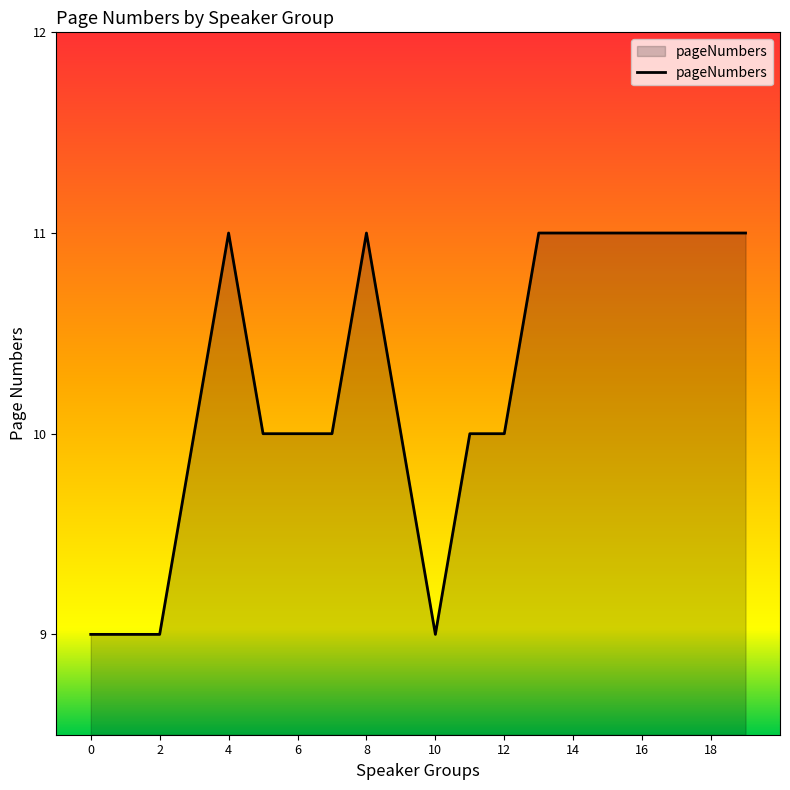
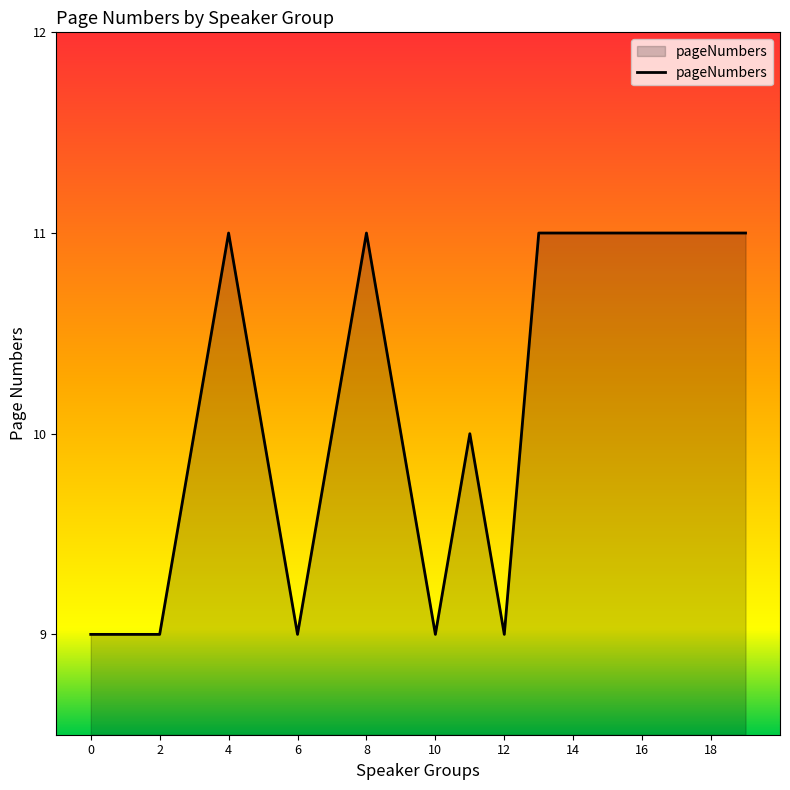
6: 10 -> 9
12: 10 -> 9
